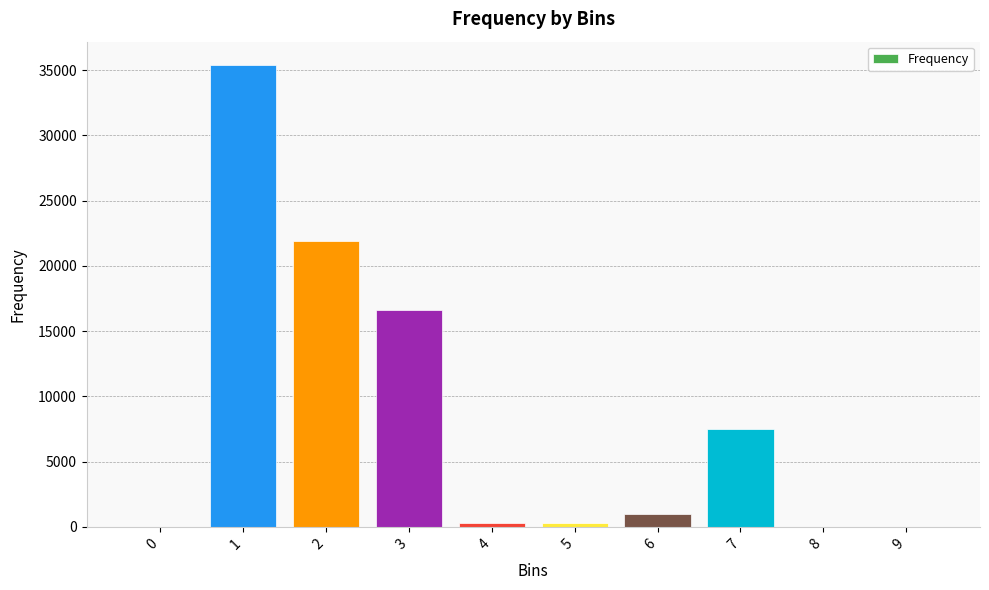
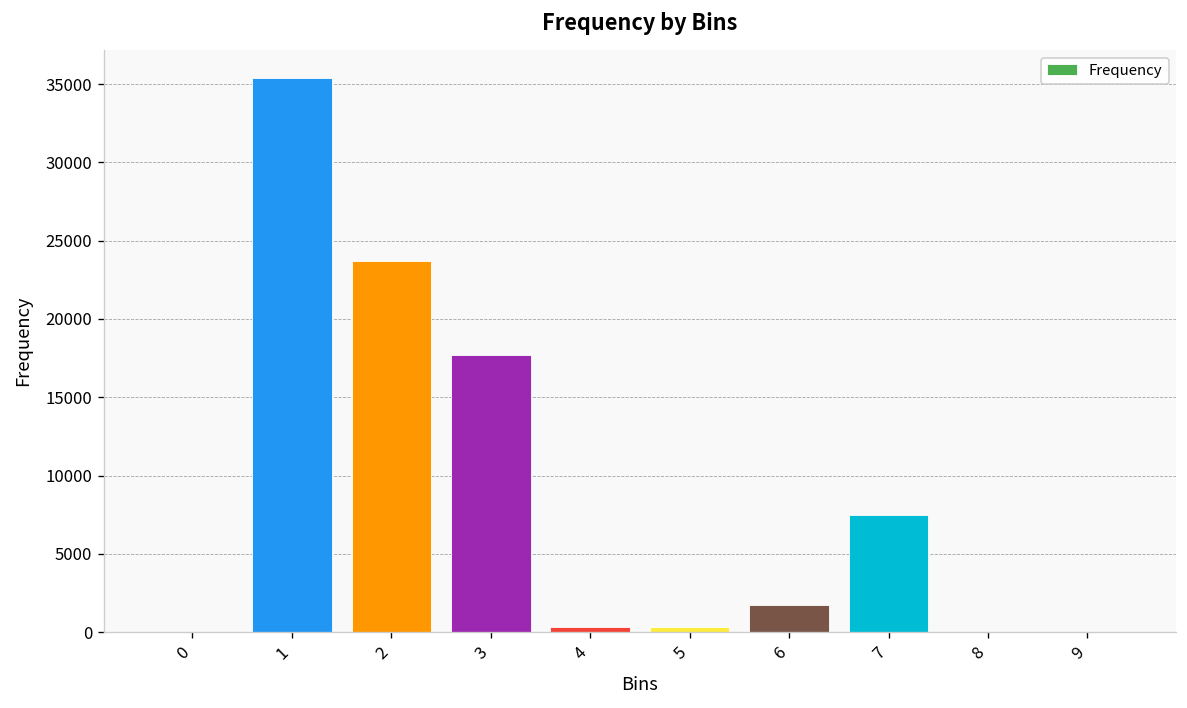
2: 21900 -> 23700
3: 16600 -> 17700
6: 1000 -> 1700
